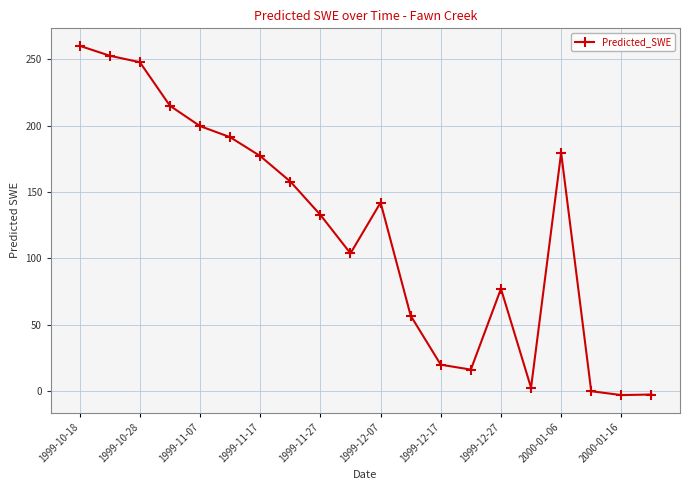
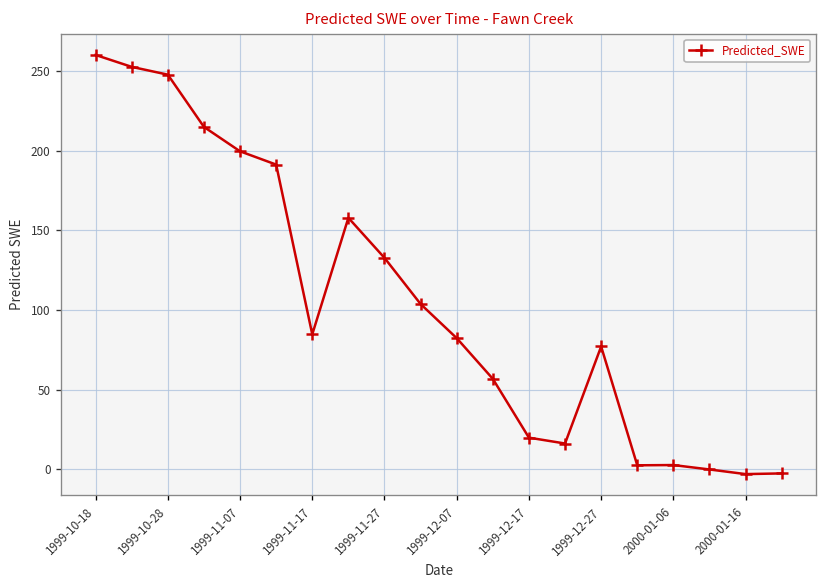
1999-11-17: 177 -> 85
1999-12-07: 142 -> 82
2000-01-06: 180 -> 3
